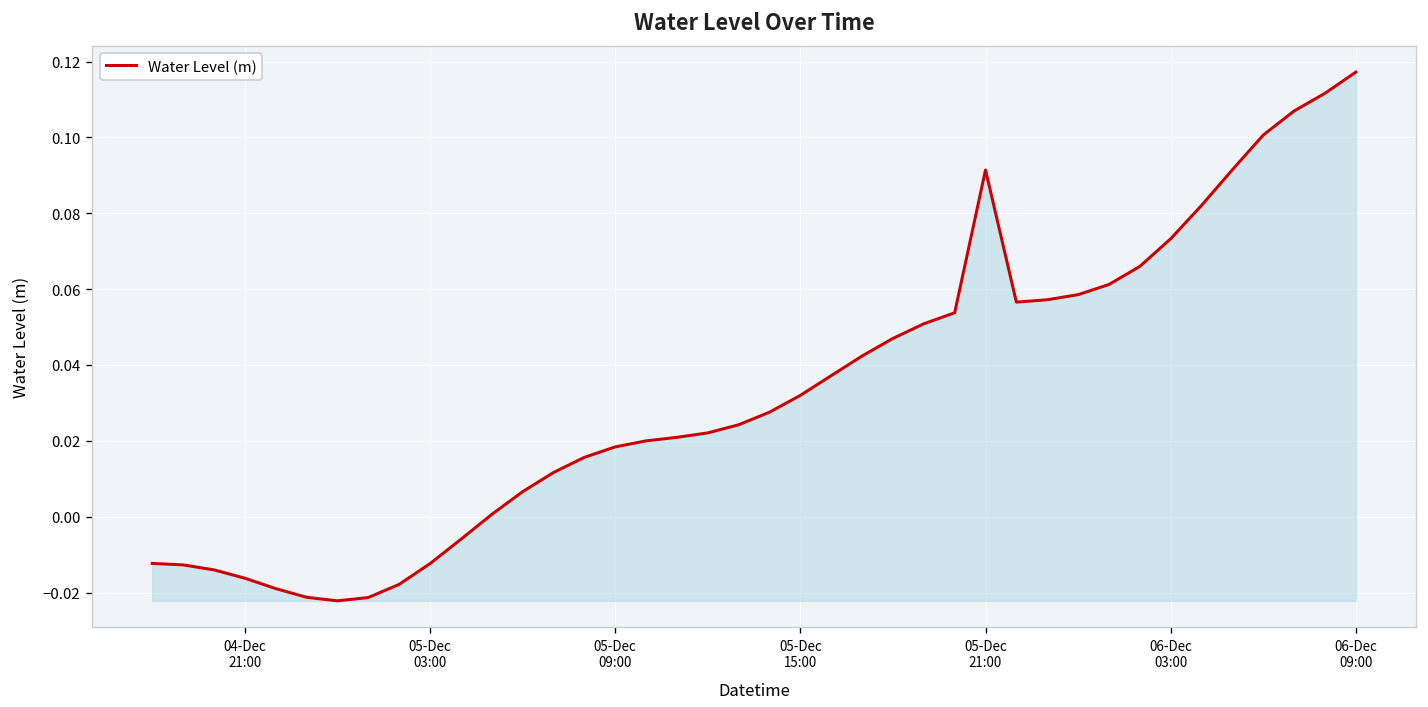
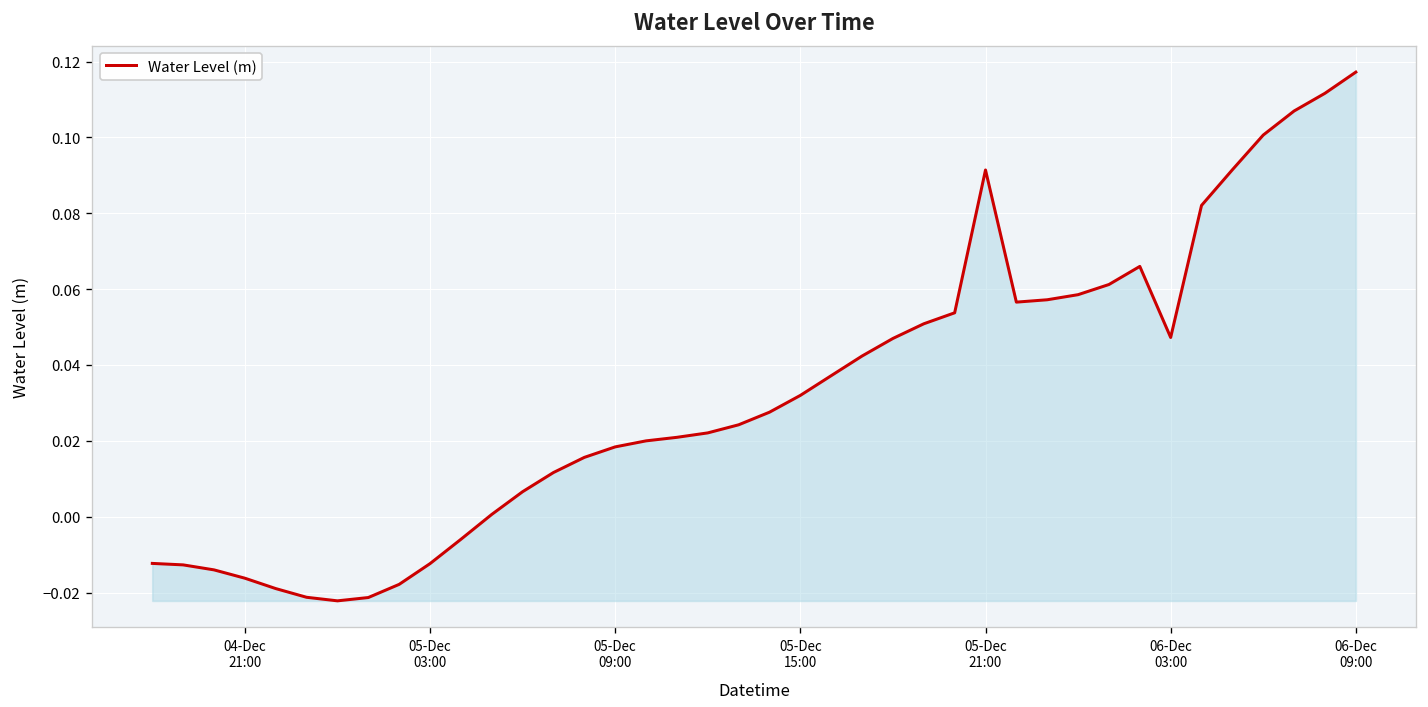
06-Dec 03:00: 0.073 -> 0.047
